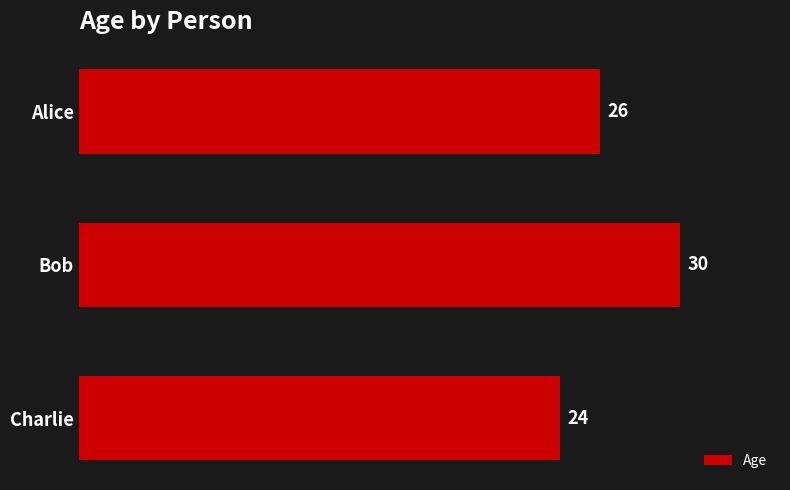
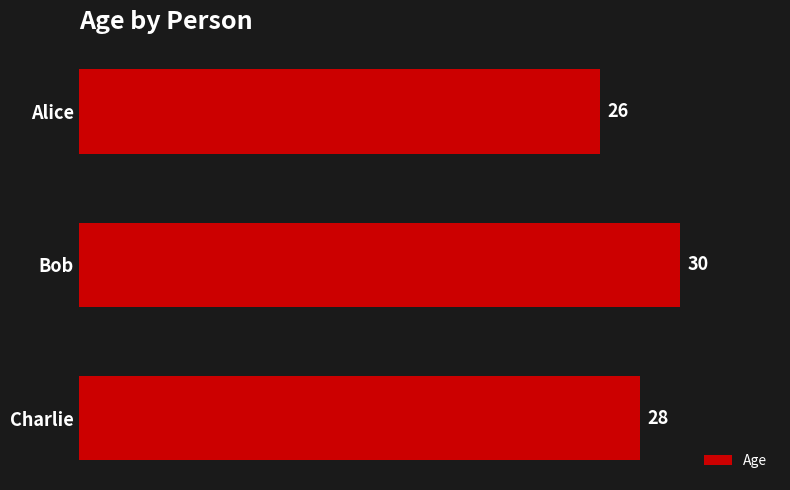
Charlie: 24 -> 28
